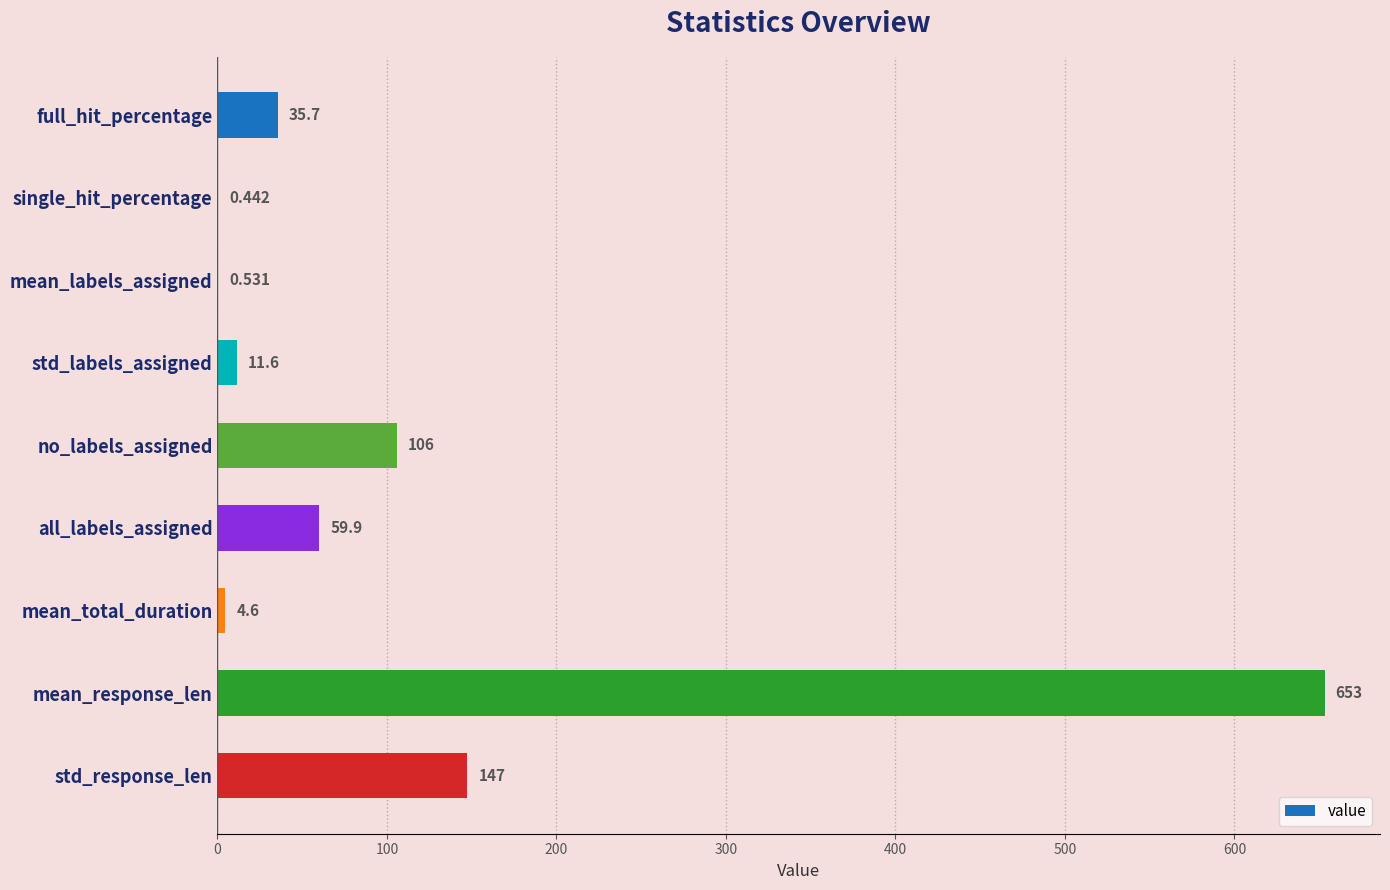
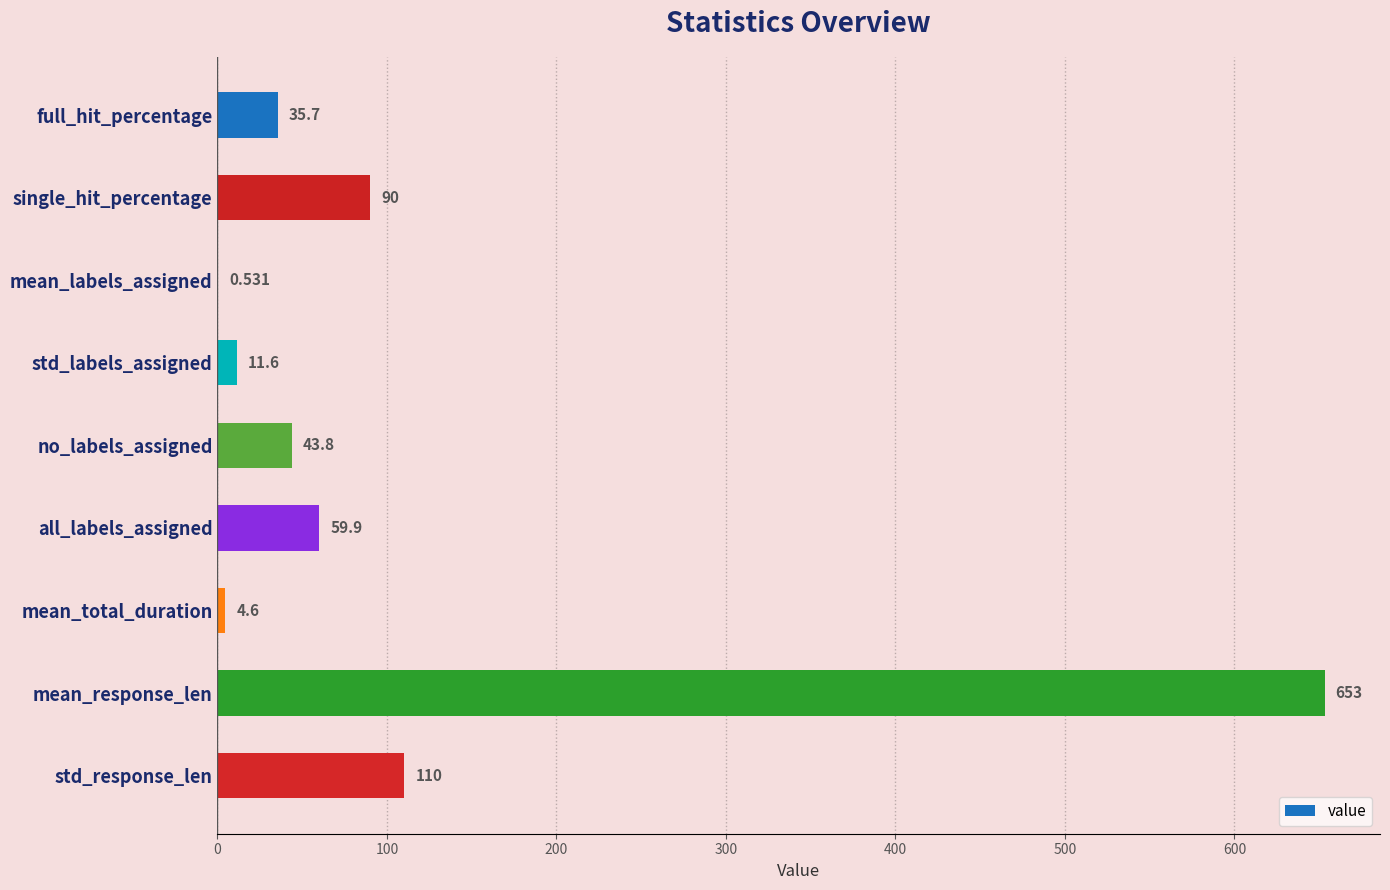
single_hit_percentage: 0.442 -> 90
no_labels_assigned: 106 -> 43.8
std_response_len: 147 -> 110
